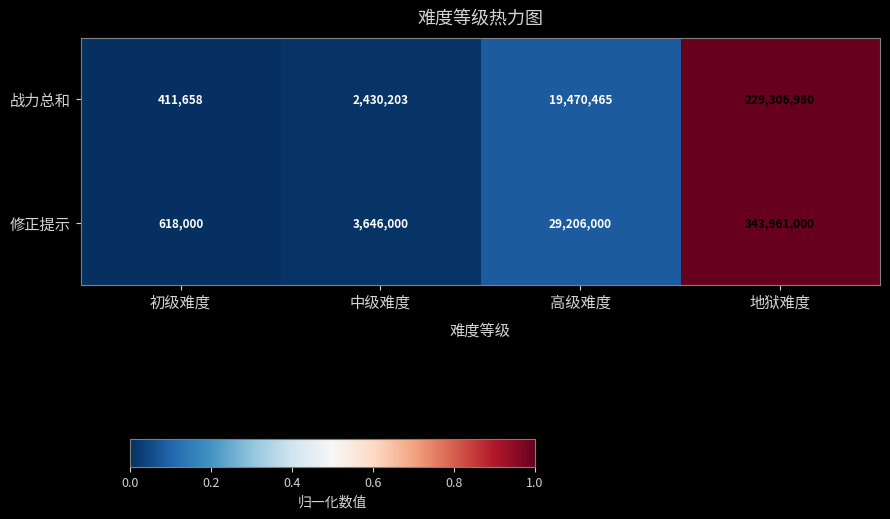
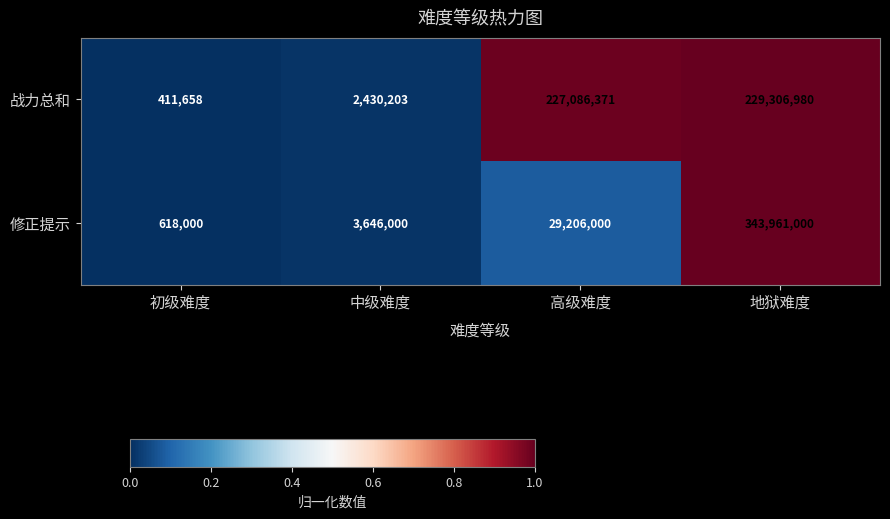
战力总和, 高级难度: 19,470,465 -> 227,086,371
